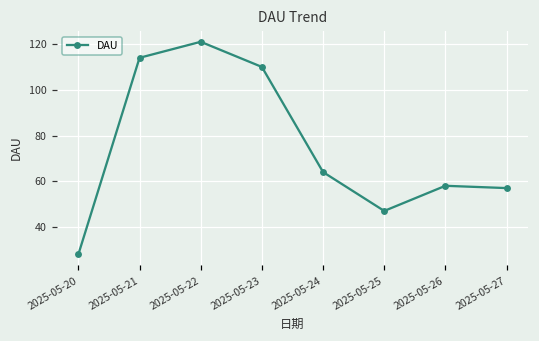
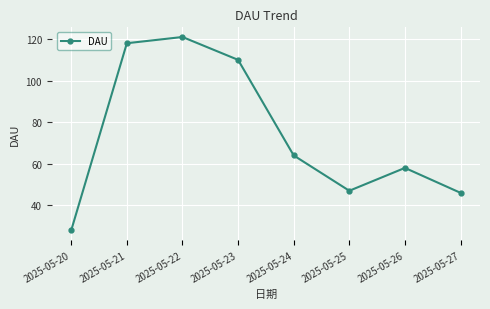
2025-05-21: 114 -> 118
2025-05-27: 57 -> 46
